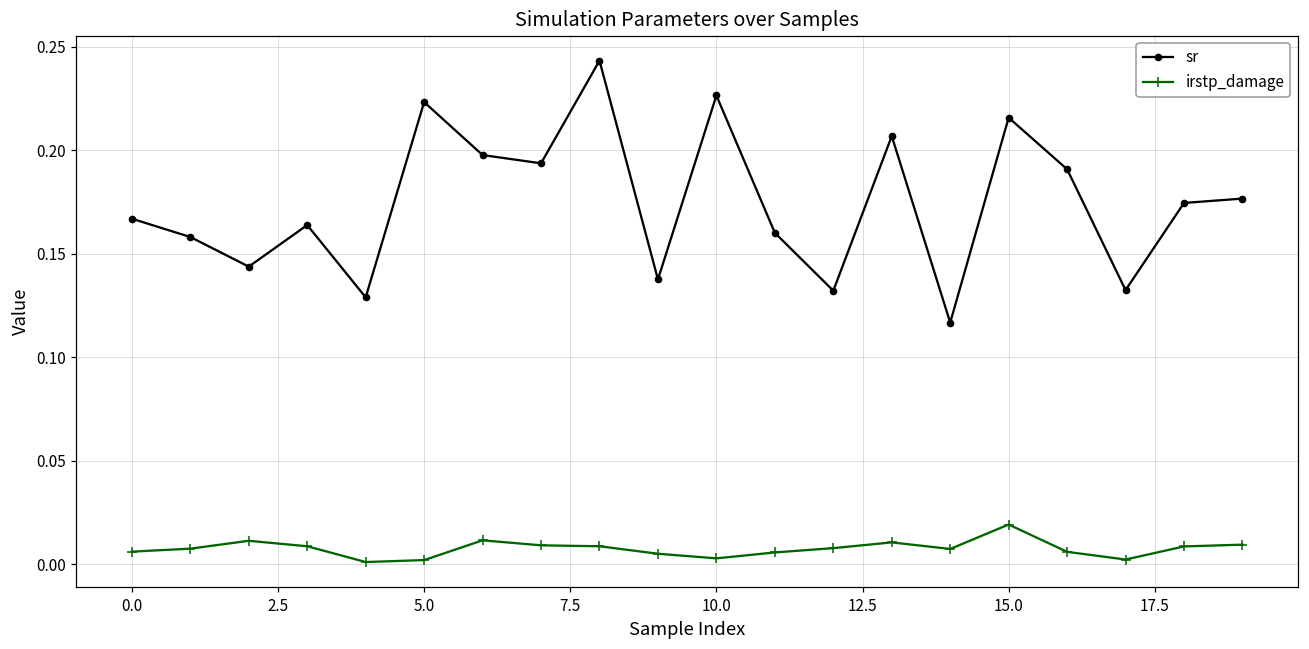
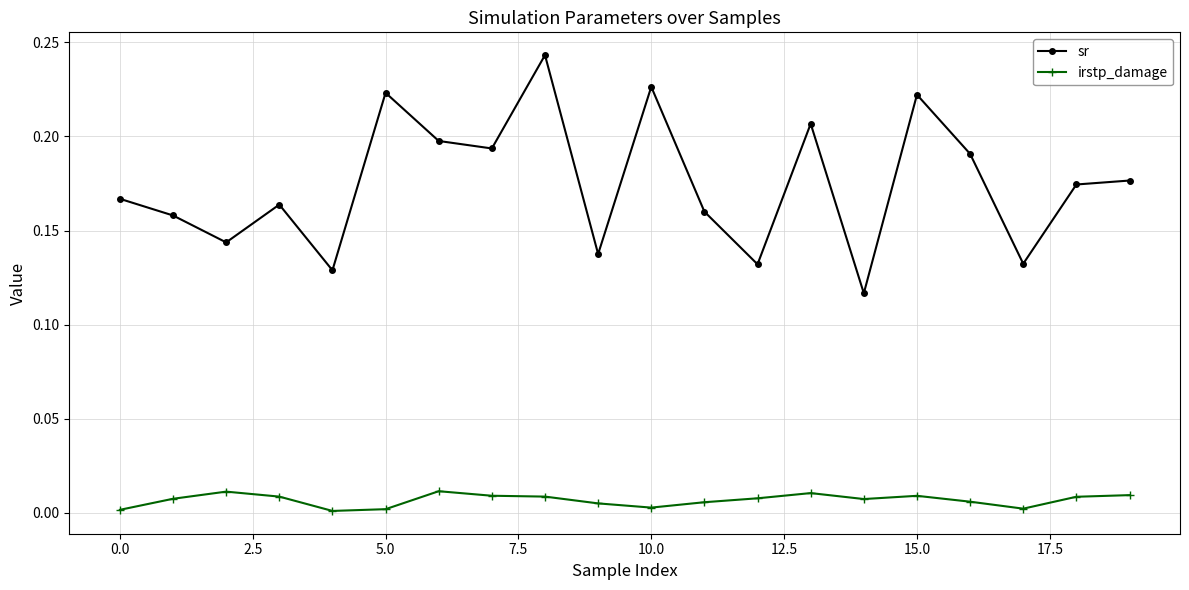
irstp_damage, 0.0: 0.006 -> 0.002
sr, 15.0: 0.216 -> 0.222
irstp_damage, 15.0: 0.019 -> 0.009
